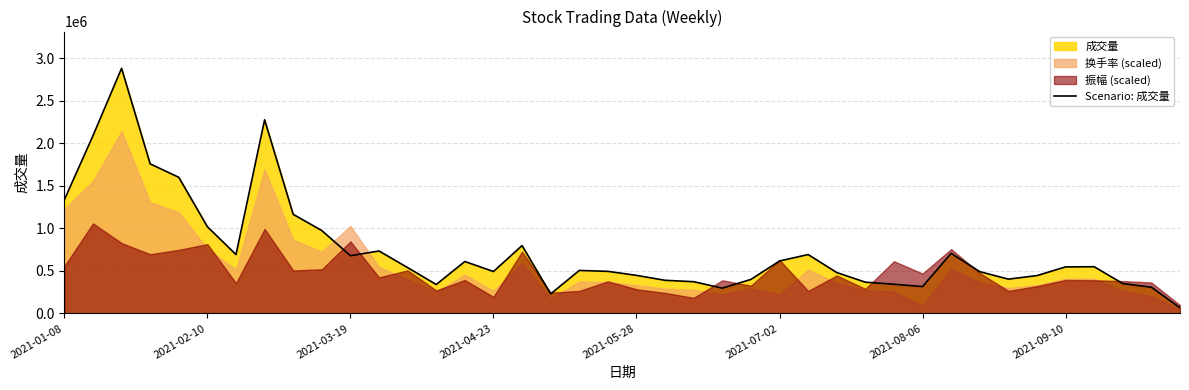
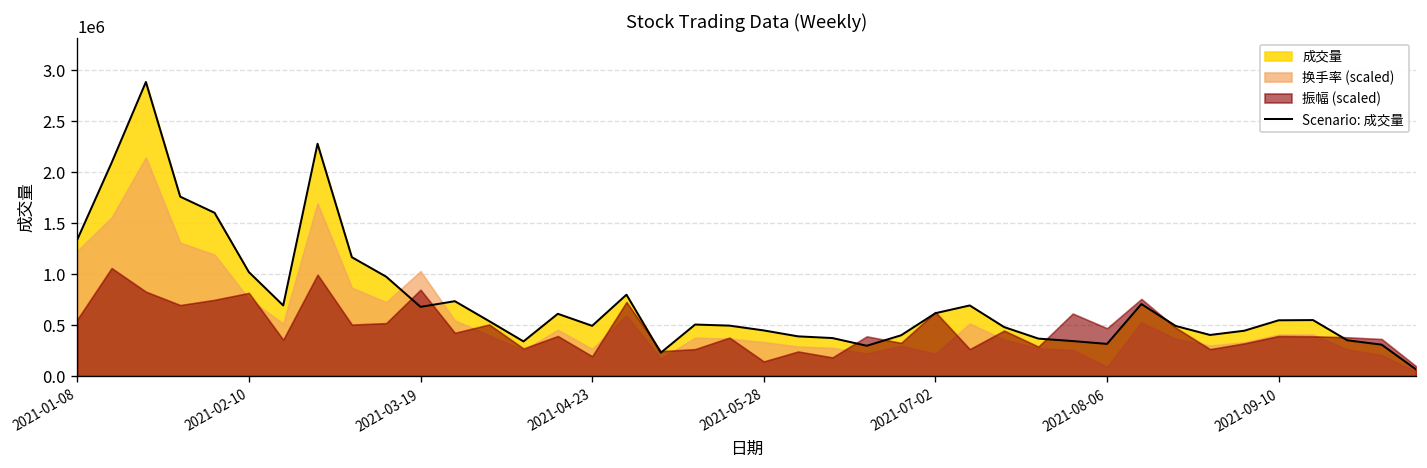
振幅 (scaled), 2021-05-28: 300000 -> 100000
